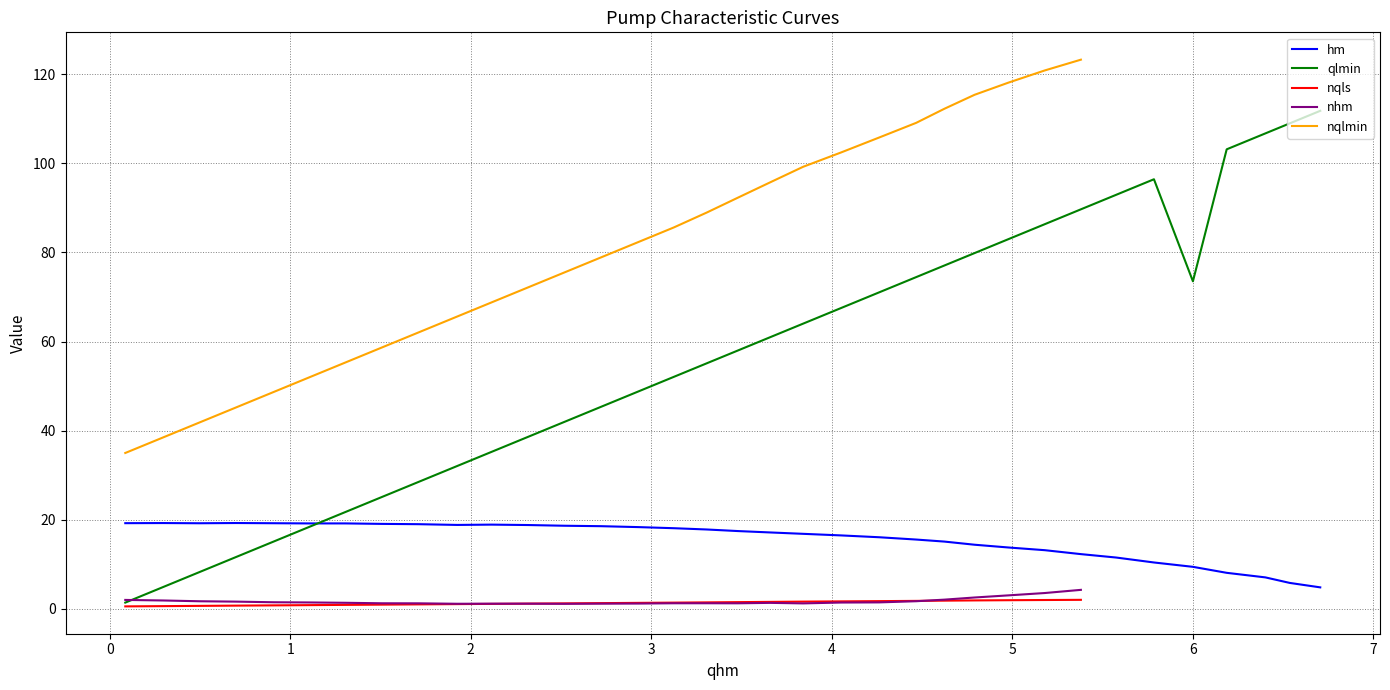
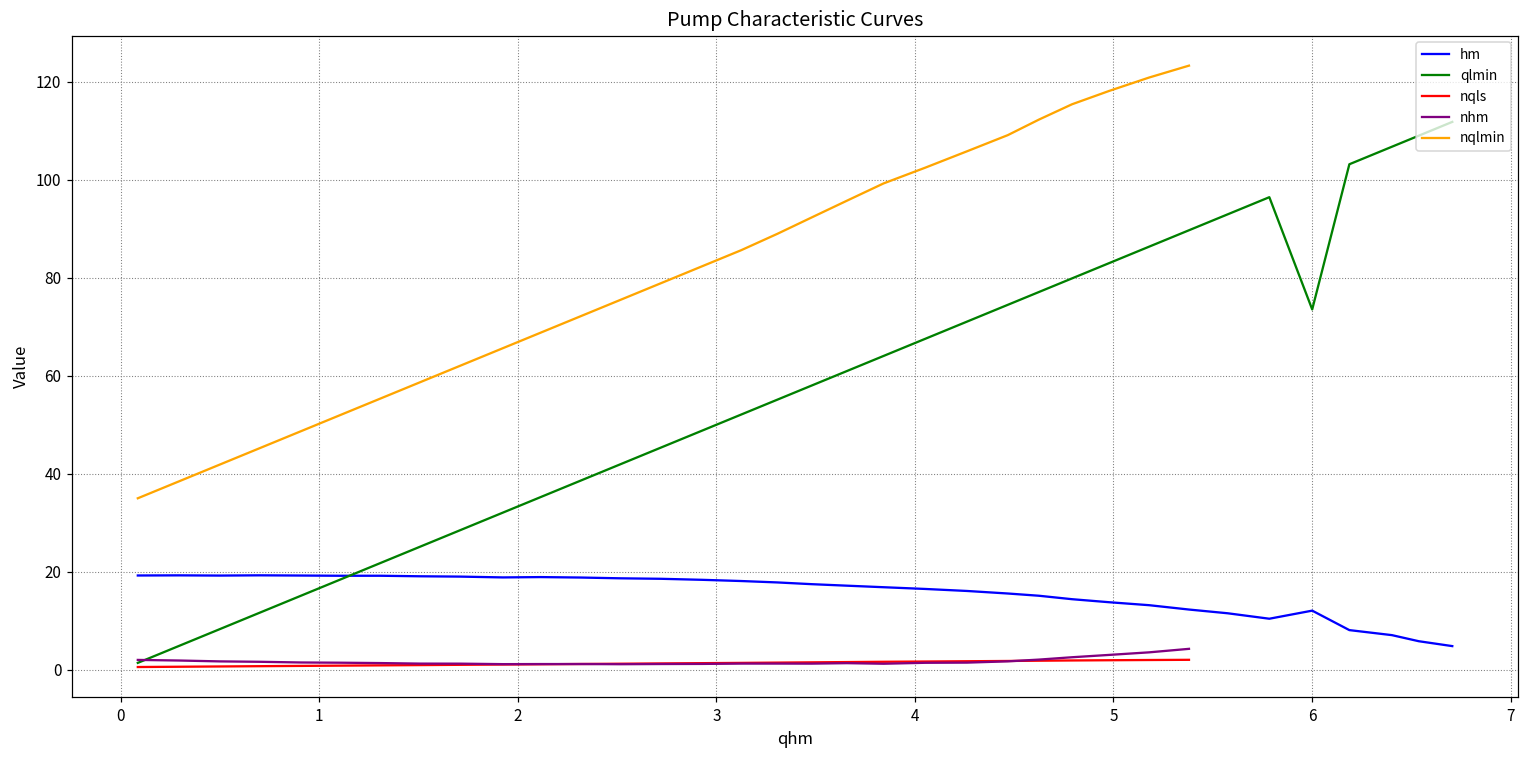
hm, 6: 9 -> 12
